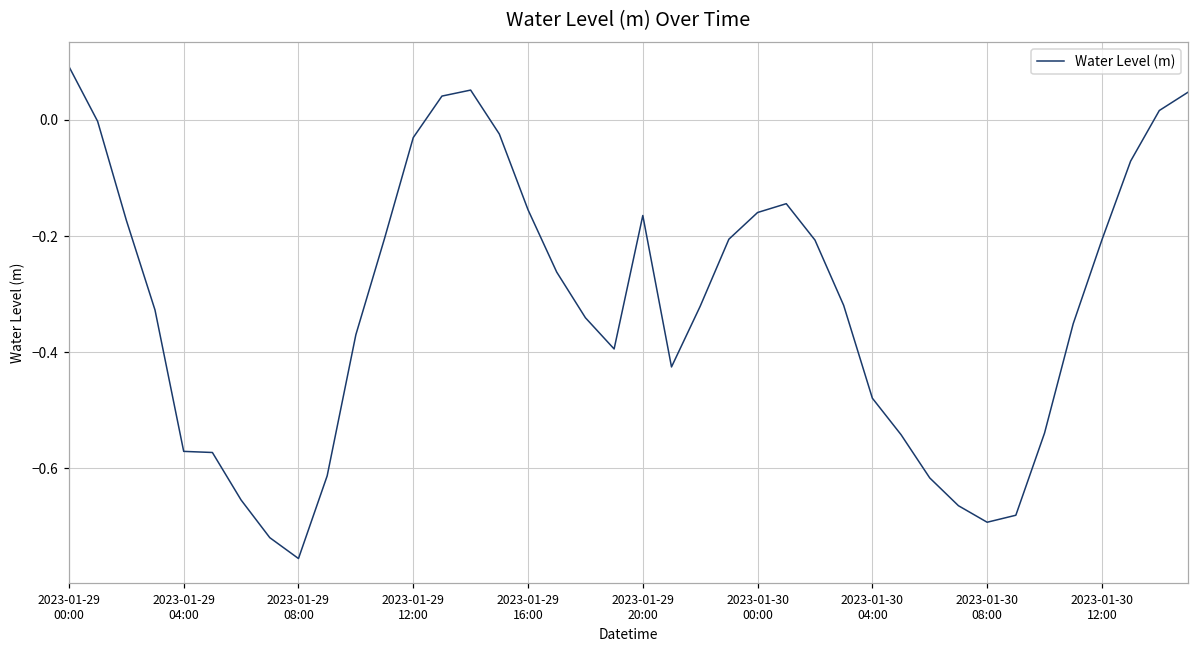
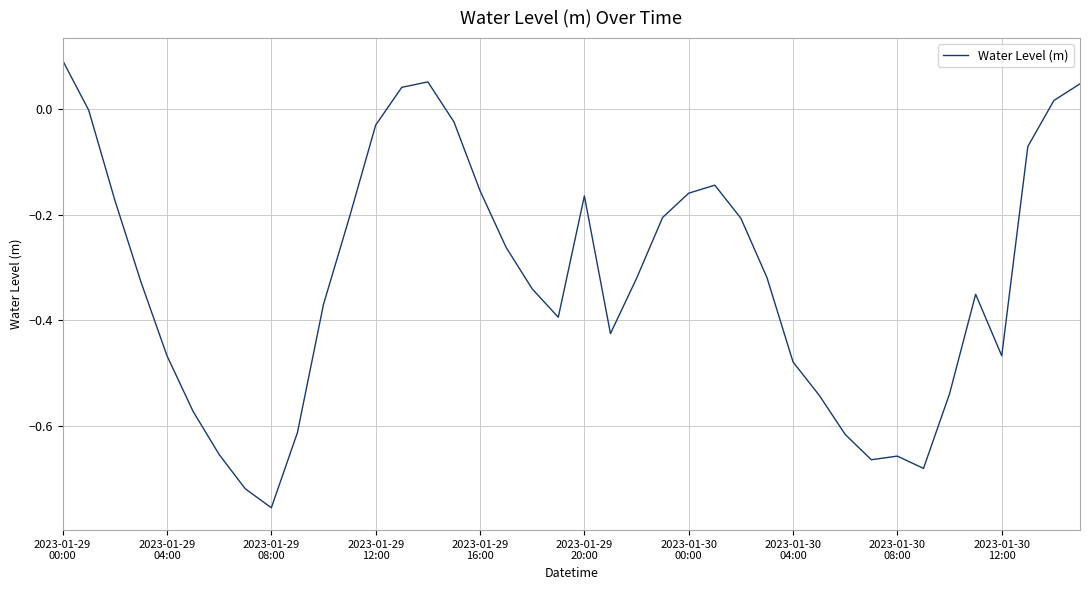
2023-01-29 04:00: -0.57 -> -0.47
2023-01-30 08:00: -0.69 -> -0.66
2023-01-30 12:00: -0.21 -> -0.47
